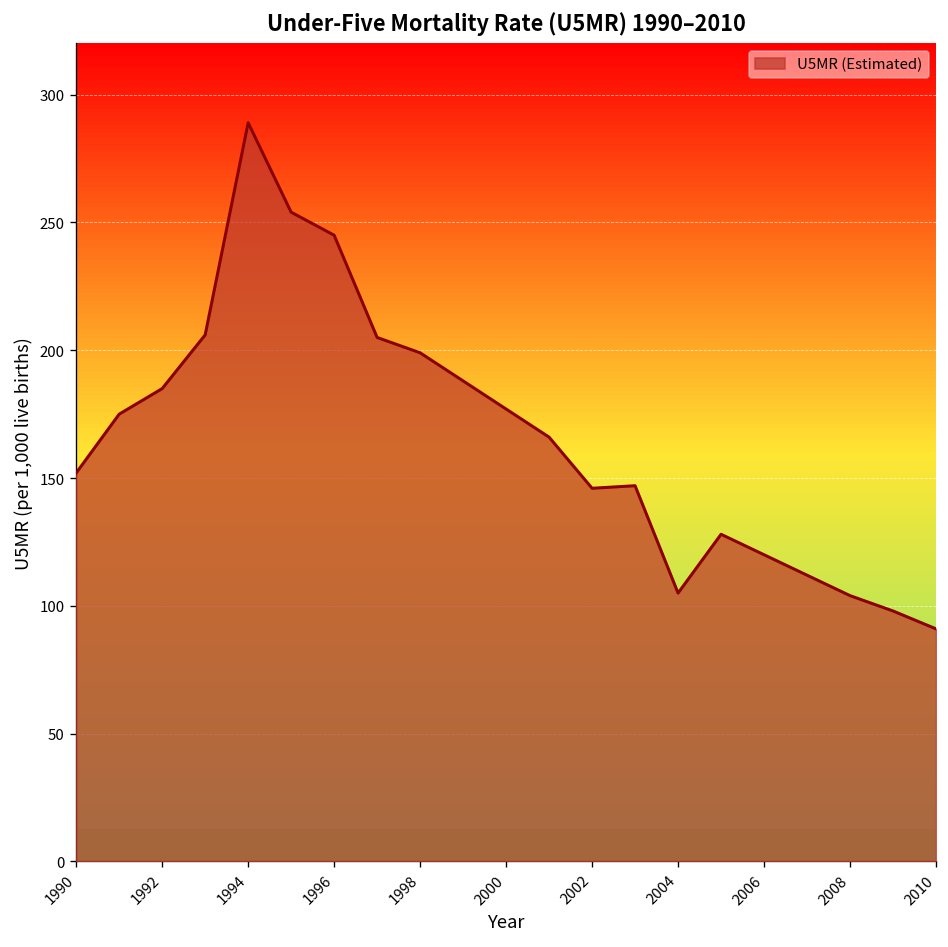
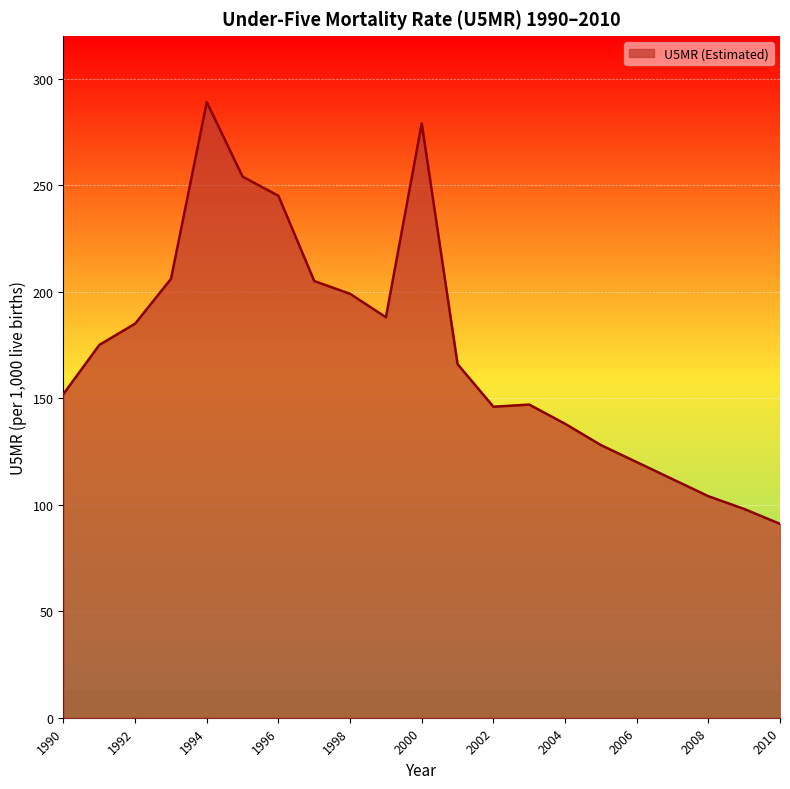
2000: 177 -> 279
2004: 105 -> 138
